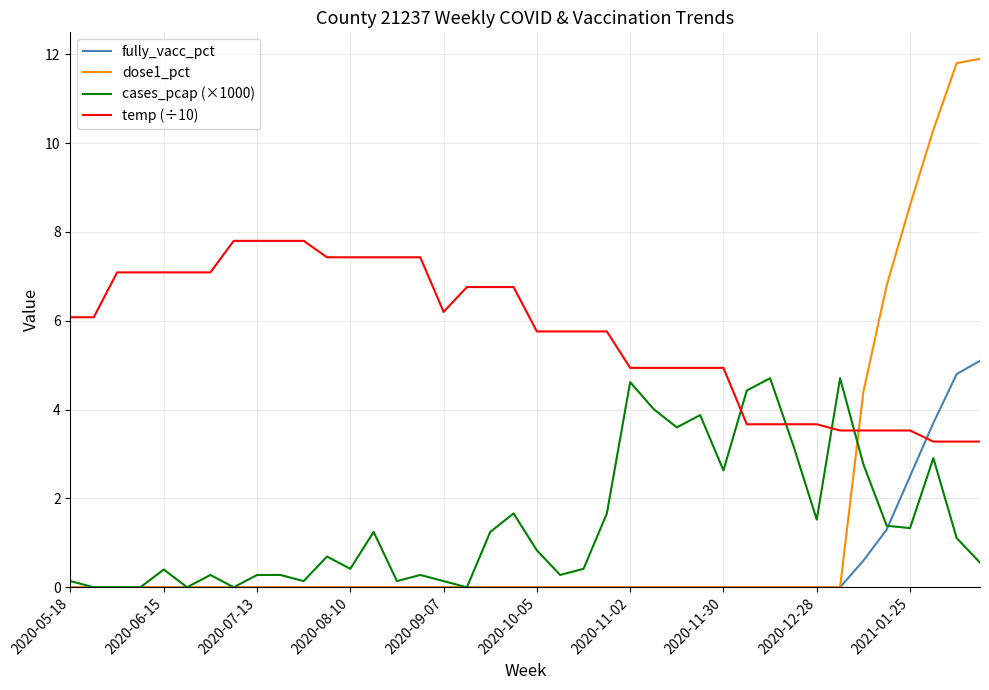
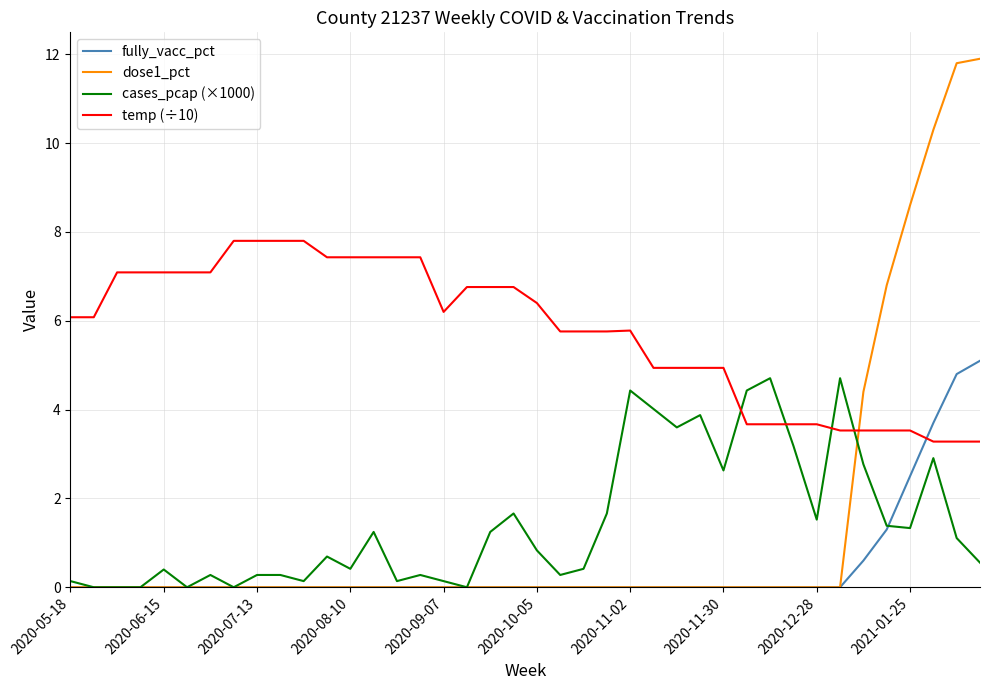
temp (÷10), 2020-10-05: 5.8 -> 6.4
cases_pcap (×1000), 2020-11-02: 4.6 -> 4.4
temp (÷10), 2020-11-02: 4.9 -> 5.8
